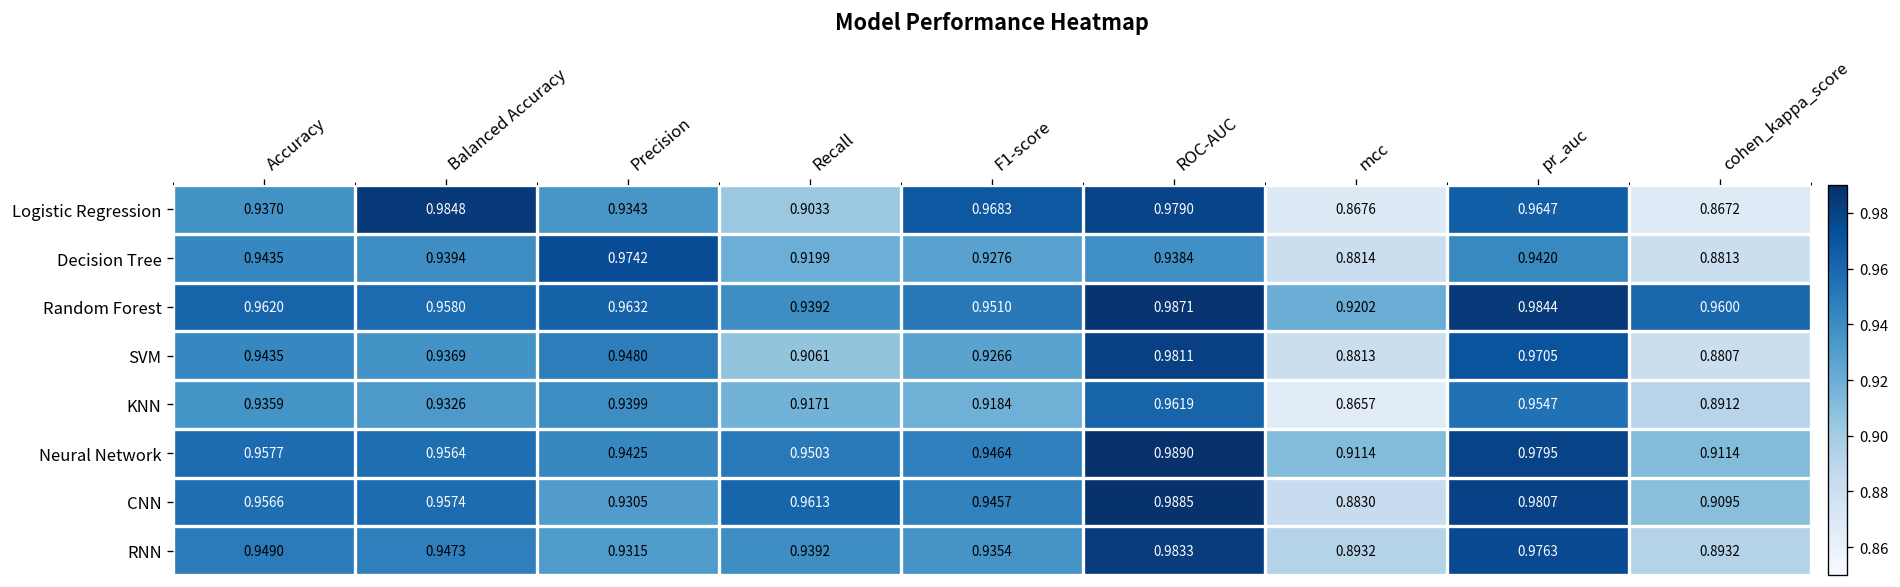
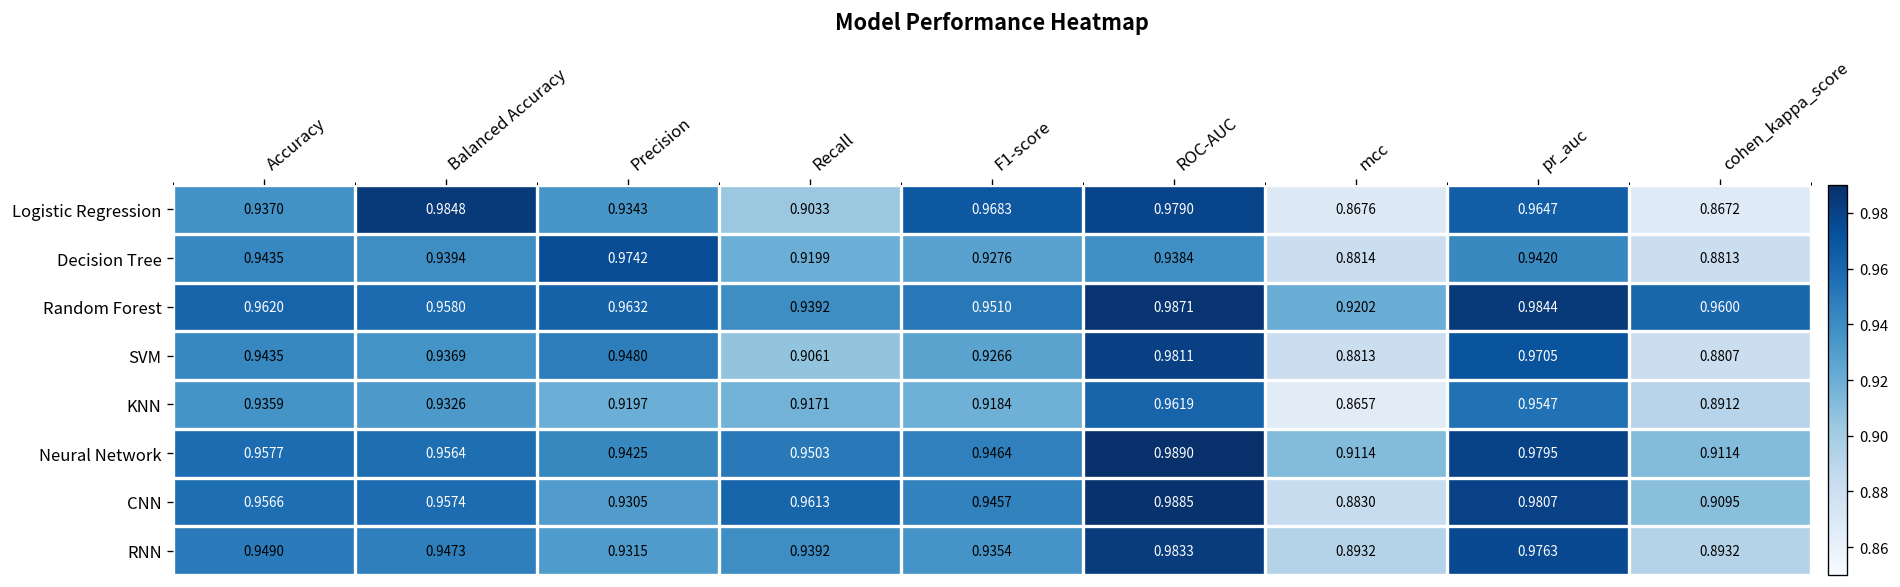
KNN, Precision: 0.9399 -> 0.9197
